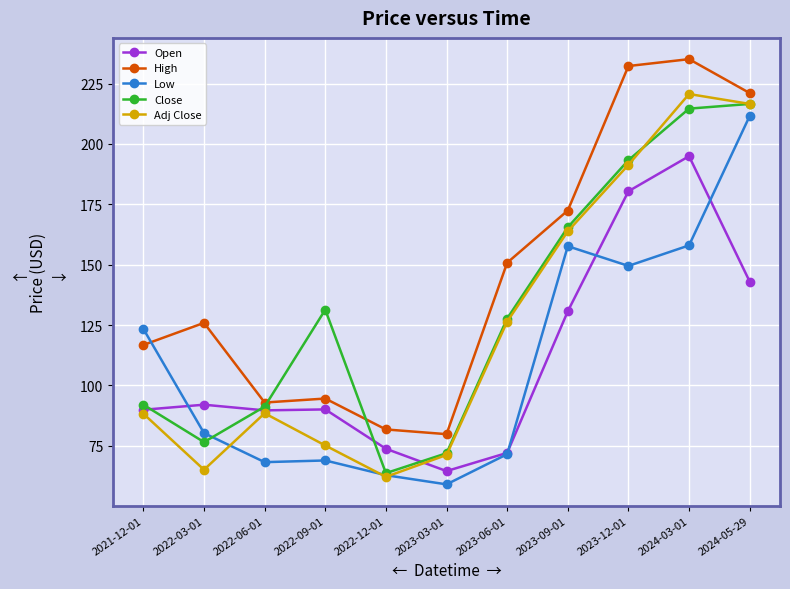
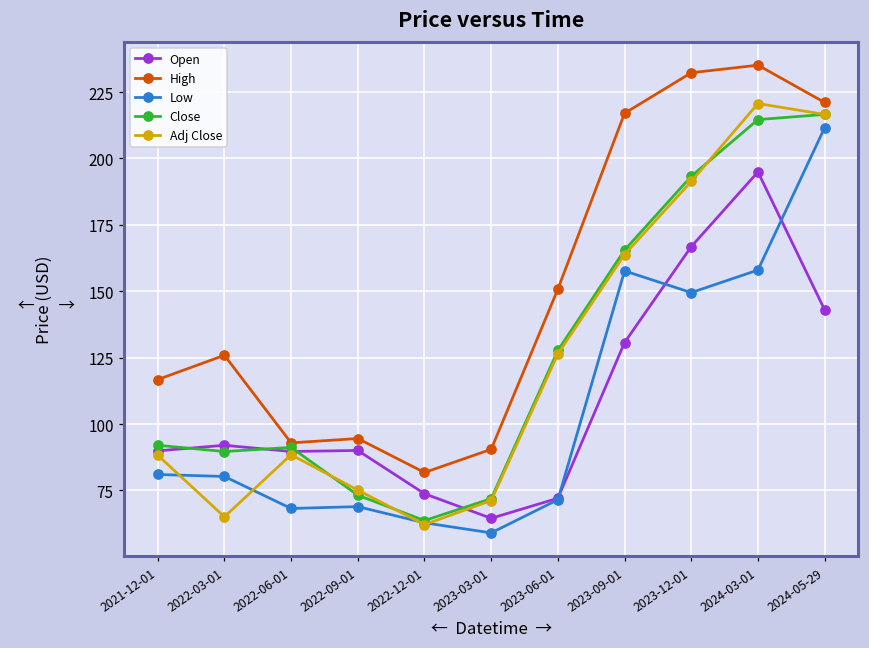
Low, 2021-12-01: 123 -> 81
Close, 2022-03-01: 77 -> 90
Close, 2022-09-01: 131 -> 73
High, 2023-03-01: 80 -> 90
High, 2023-09-01: 172 -> 217
Open, 2023-12-01: 180 -> 167
